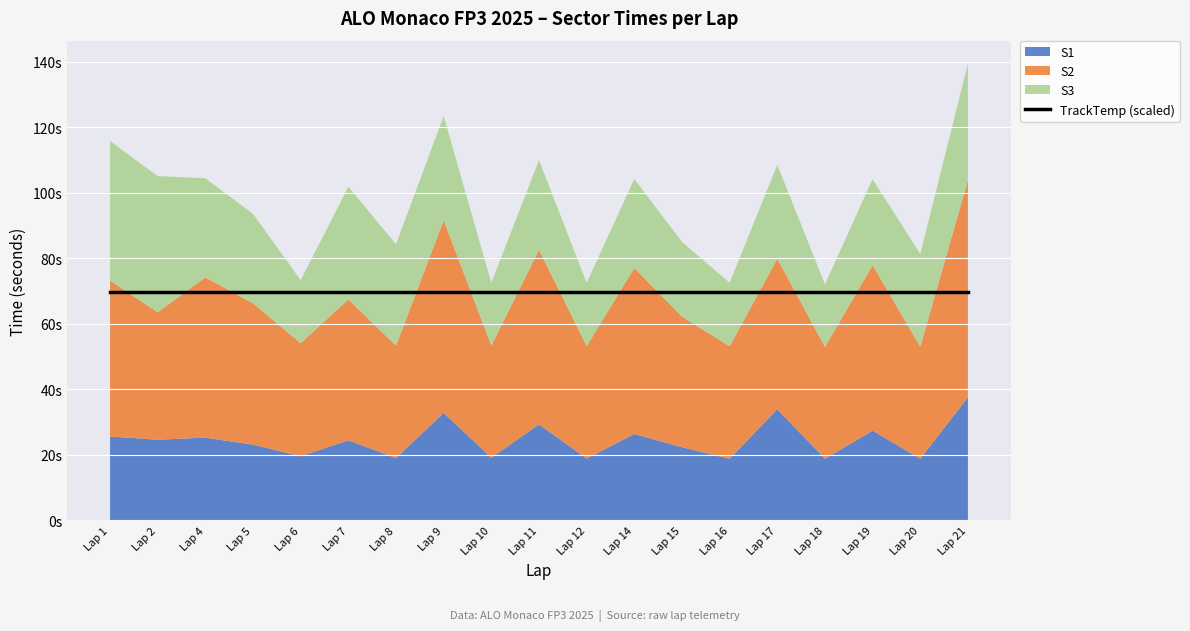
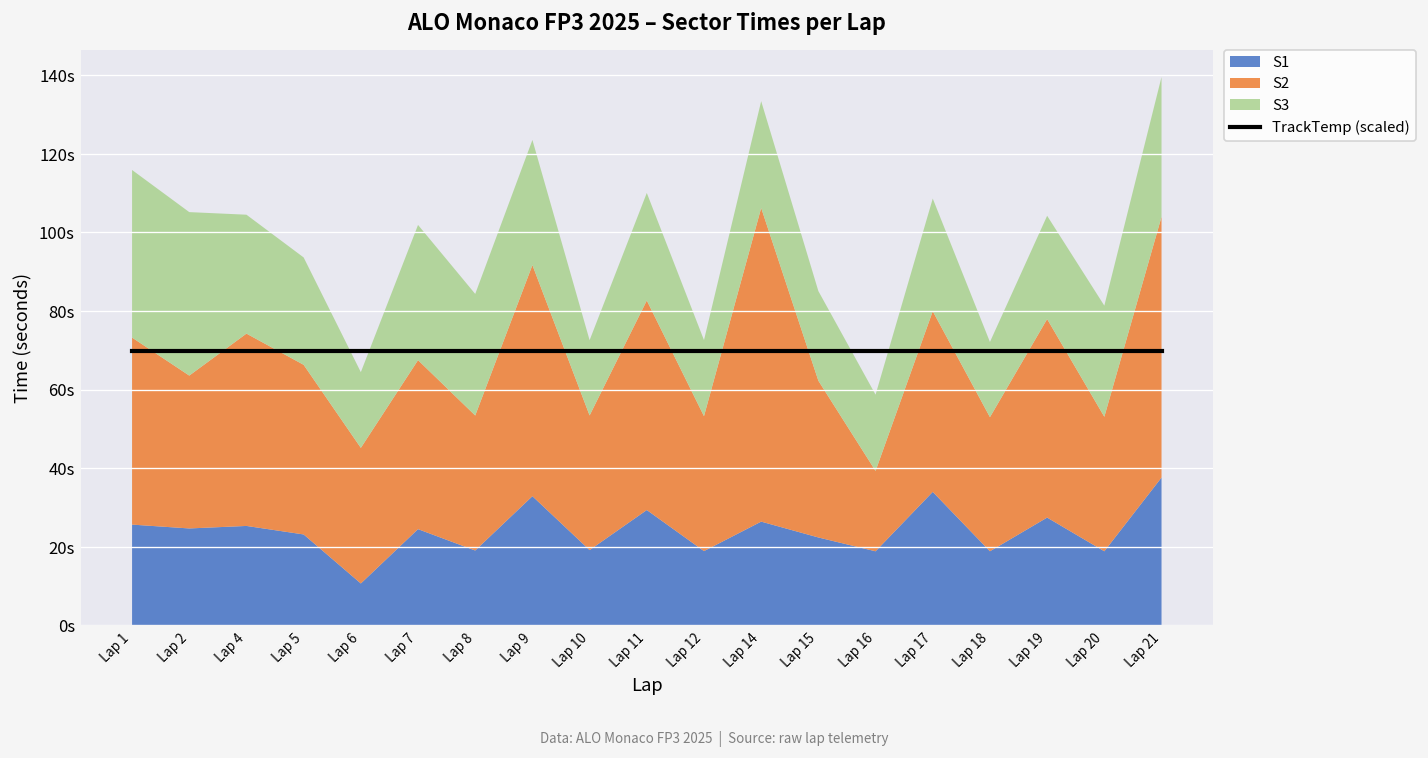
S1, Lap 6: 20s -> 11s
S2, Lap 14: 51s -> 80s
S2, Lap 16: 34s -> 20s
